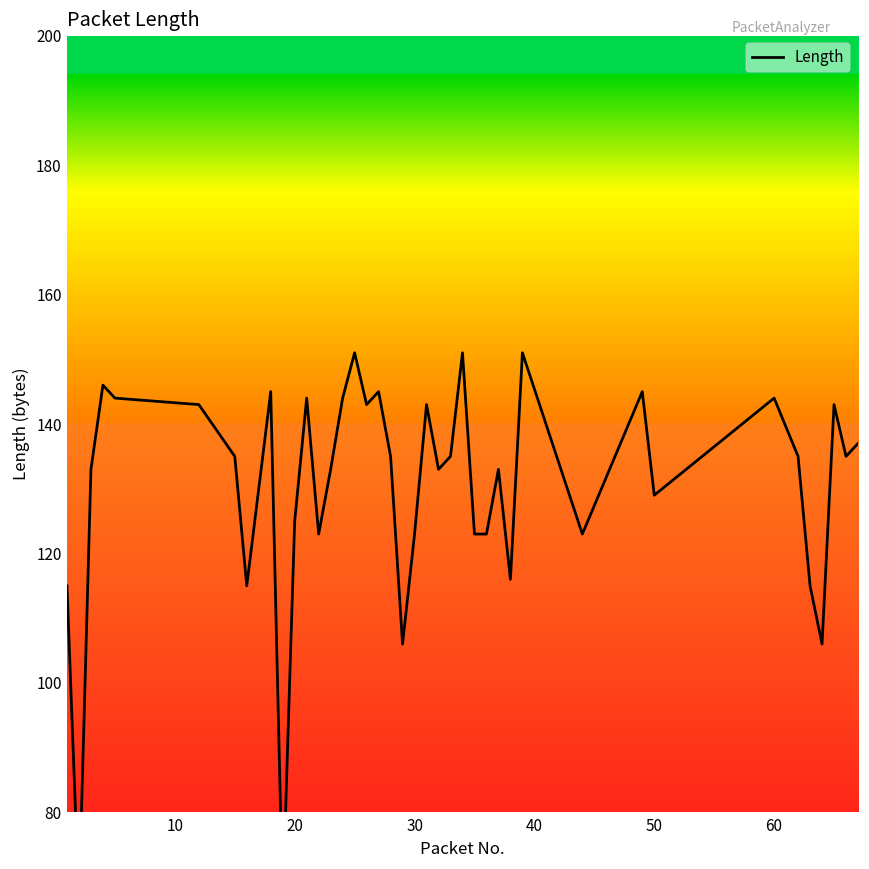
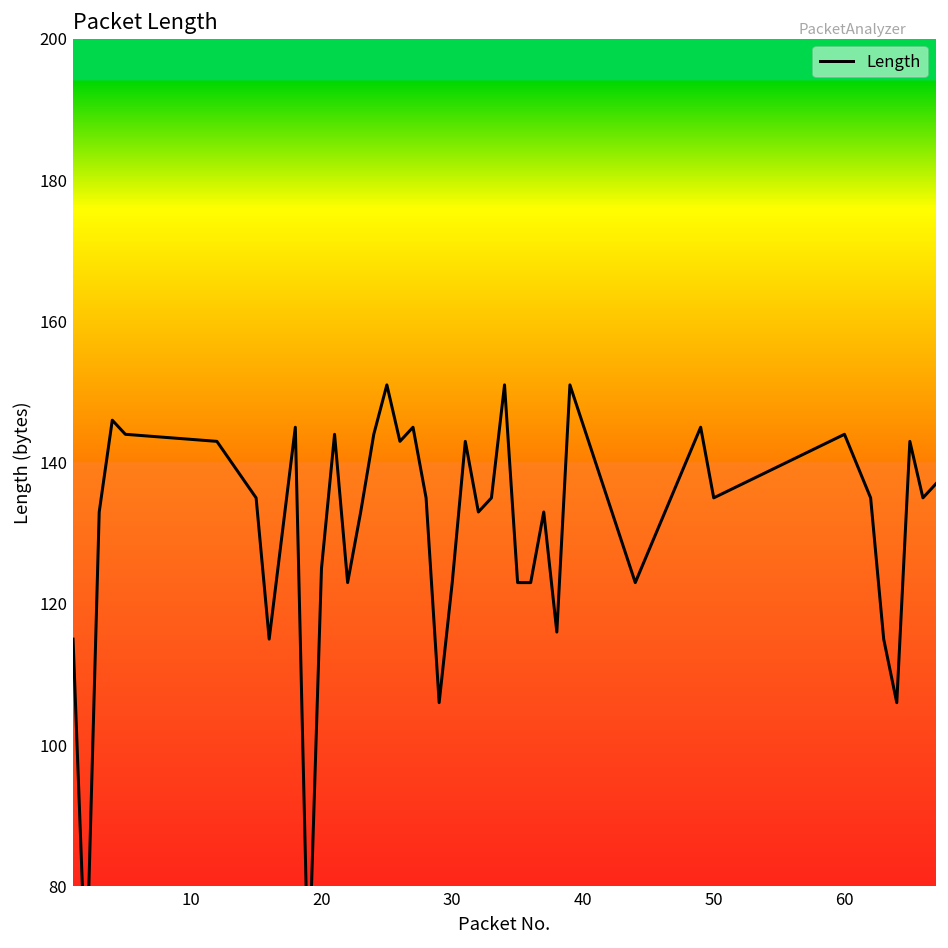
50: 129 -> 135
